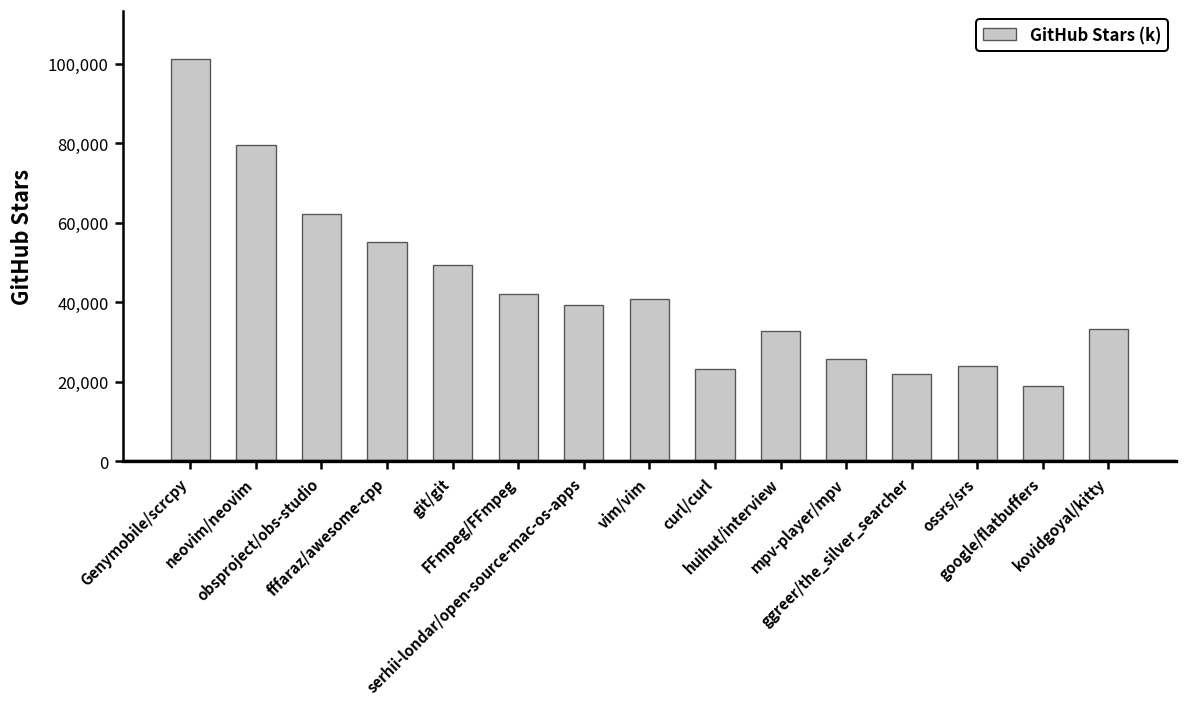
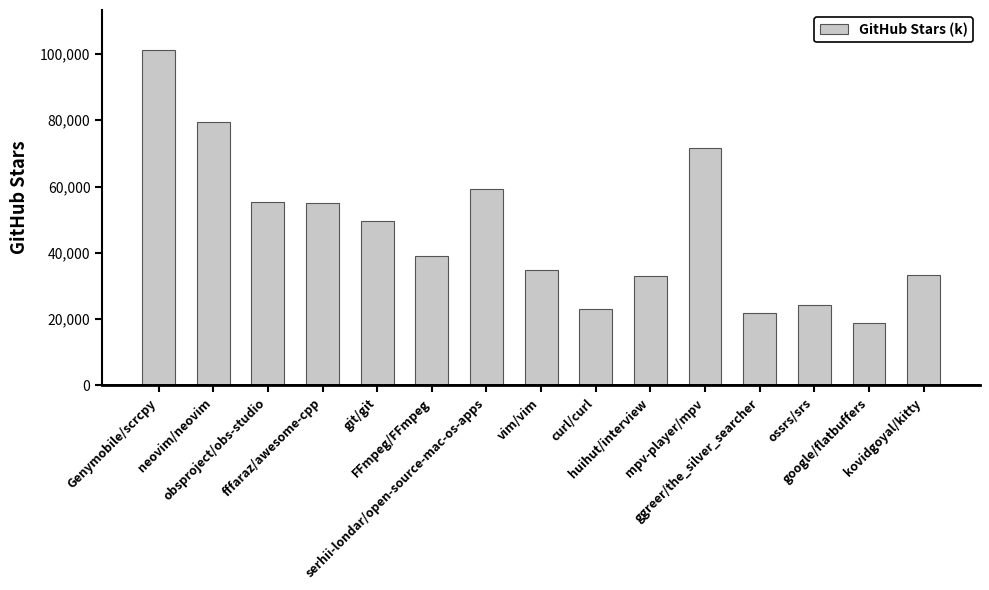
obsproject/obs-studio: 62,000 -> 55,000
FFmpeg/FFmpeg: 42,000 -> 39,000
serhii-londar/open-source-mac-os-apps: 39,000 -> 59,000
vim/vim: 41,000 -> 35,000
mpv-player/mpv: 26,000 -> 72,000
